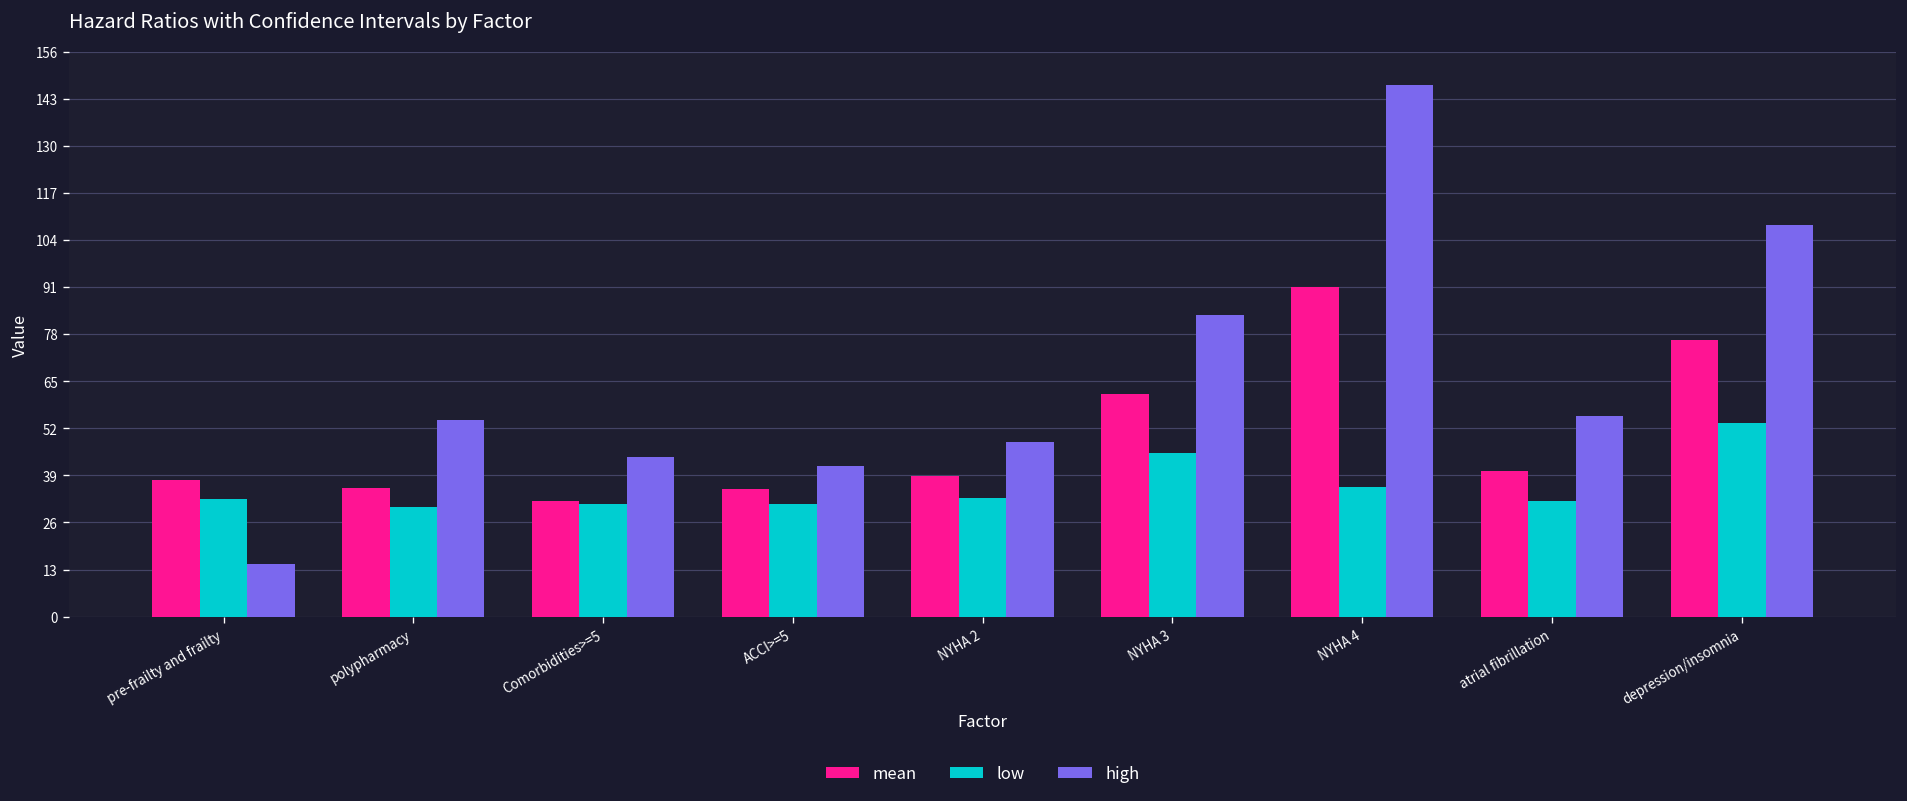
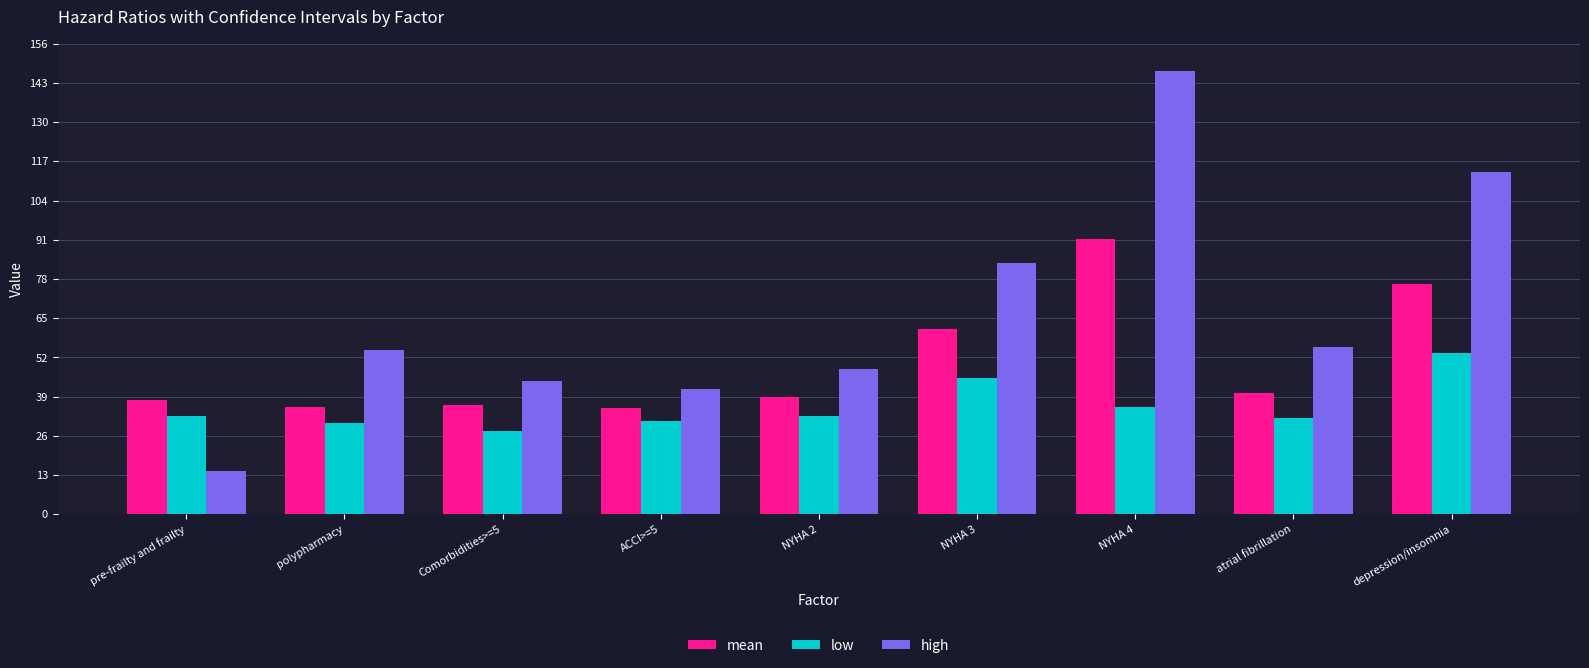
mean, Comorbidities>=5: 32 -> 36
low, Comorbidities>=5: 31 -> 28
high, depression/insomnia: 108 -> 113
